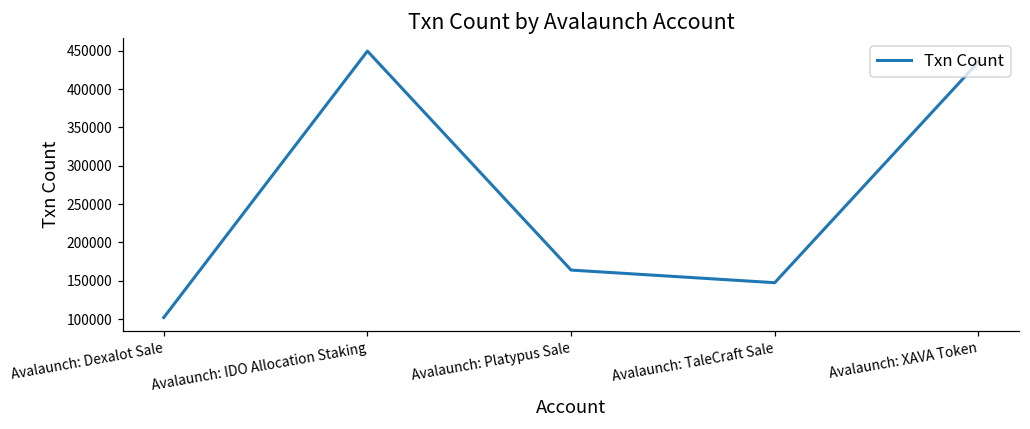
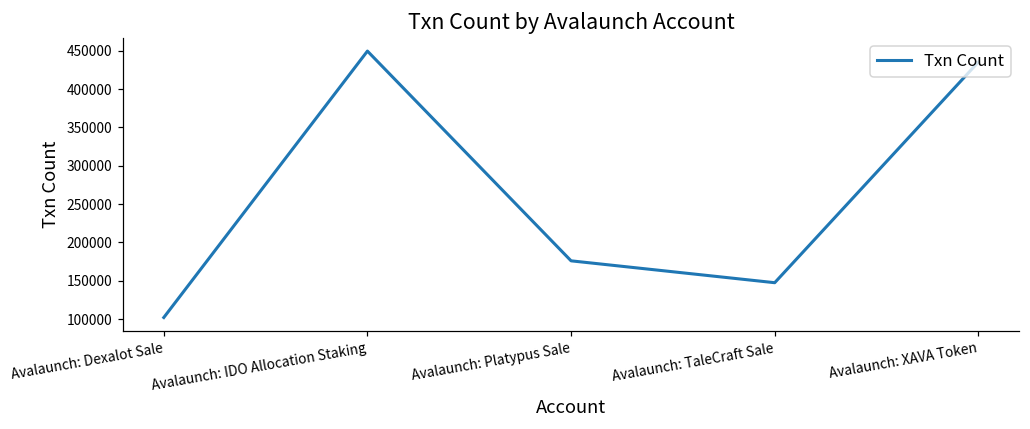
Avalaunch: Platypus Sale: 160000 -> 180000
